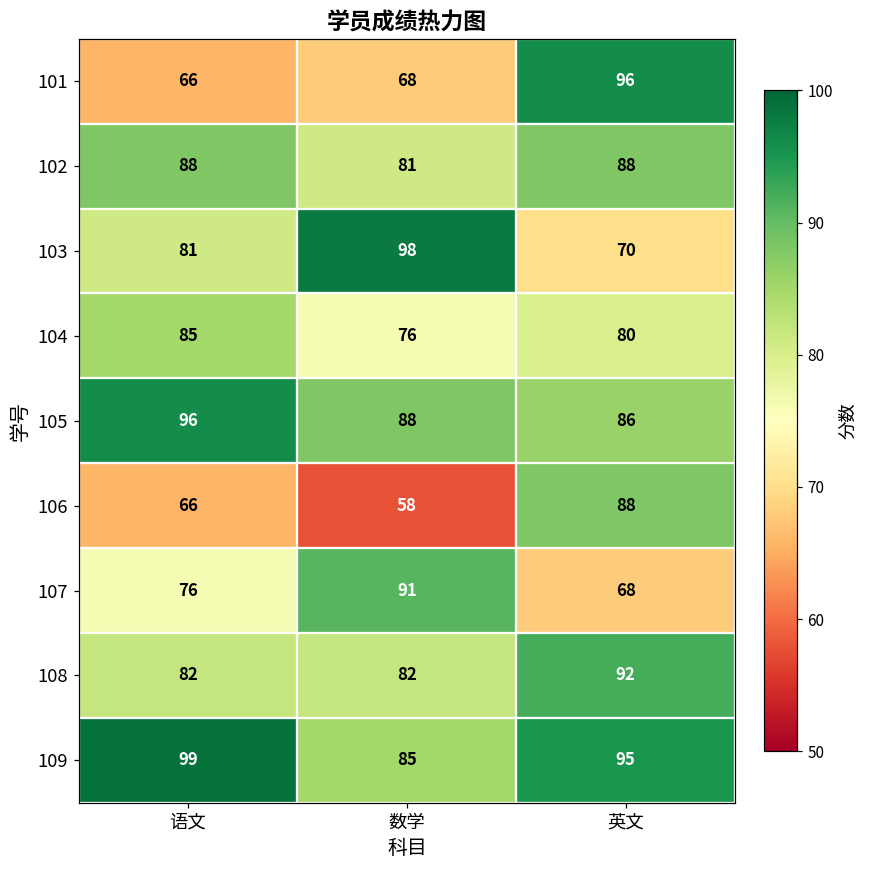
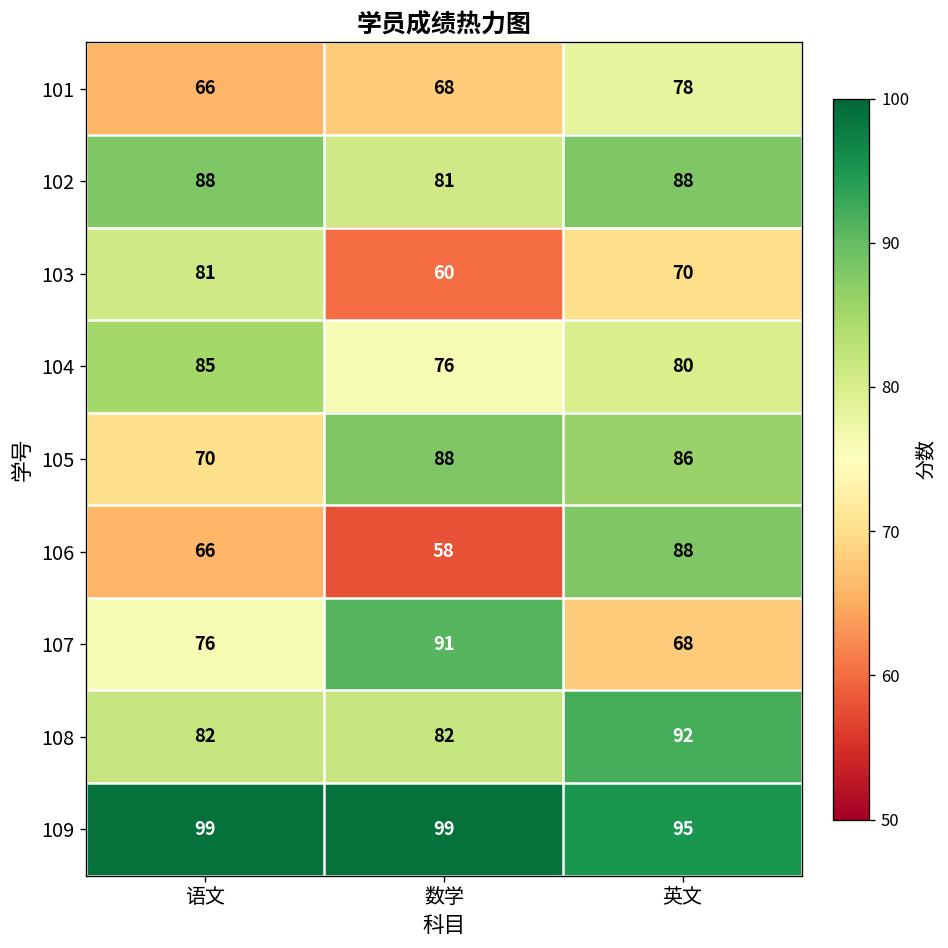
101, 英文: 96 -> 78
103, 数学: 98 -> 60
105, 语文: 96 -> 70
109, 数学: 85 -> 99
